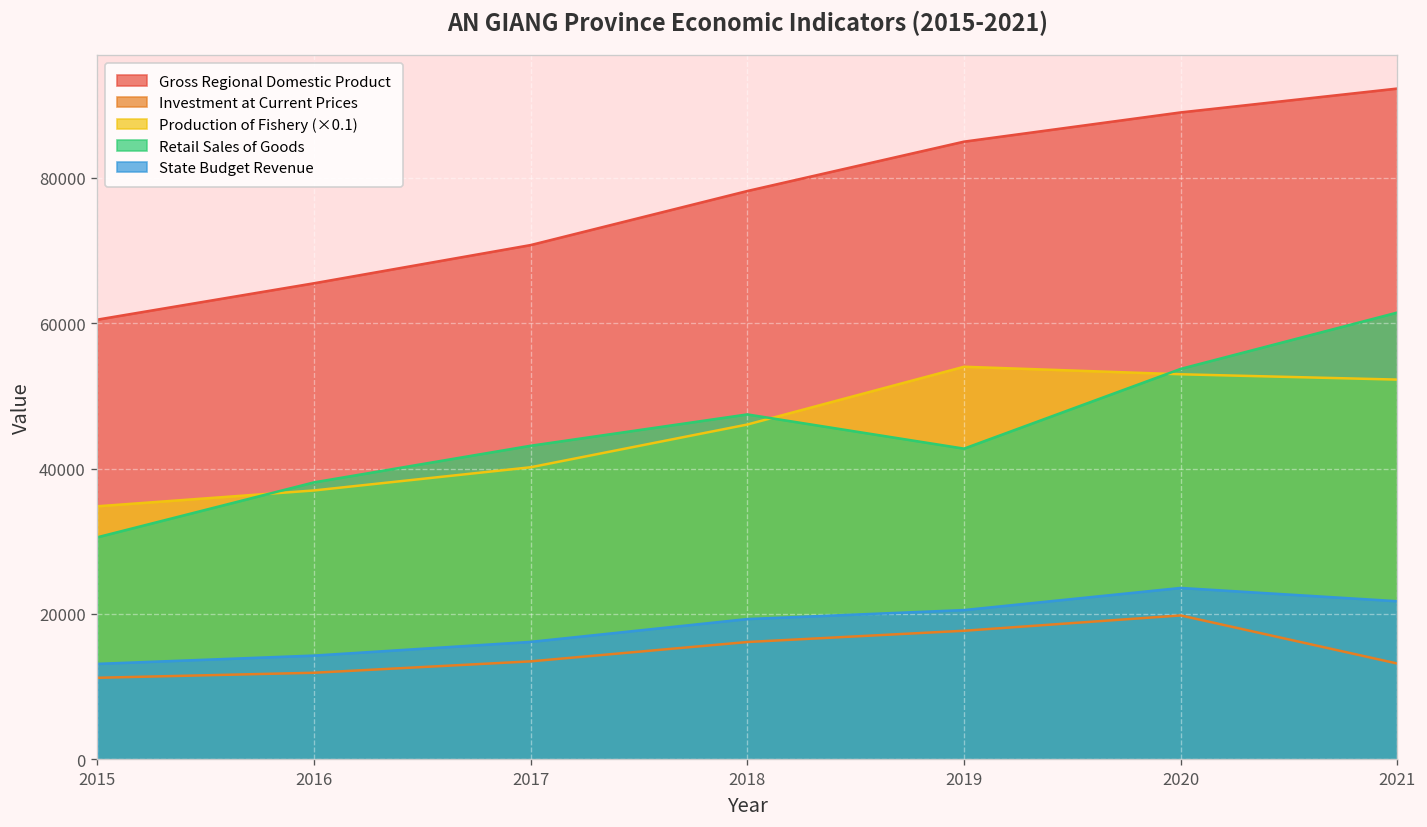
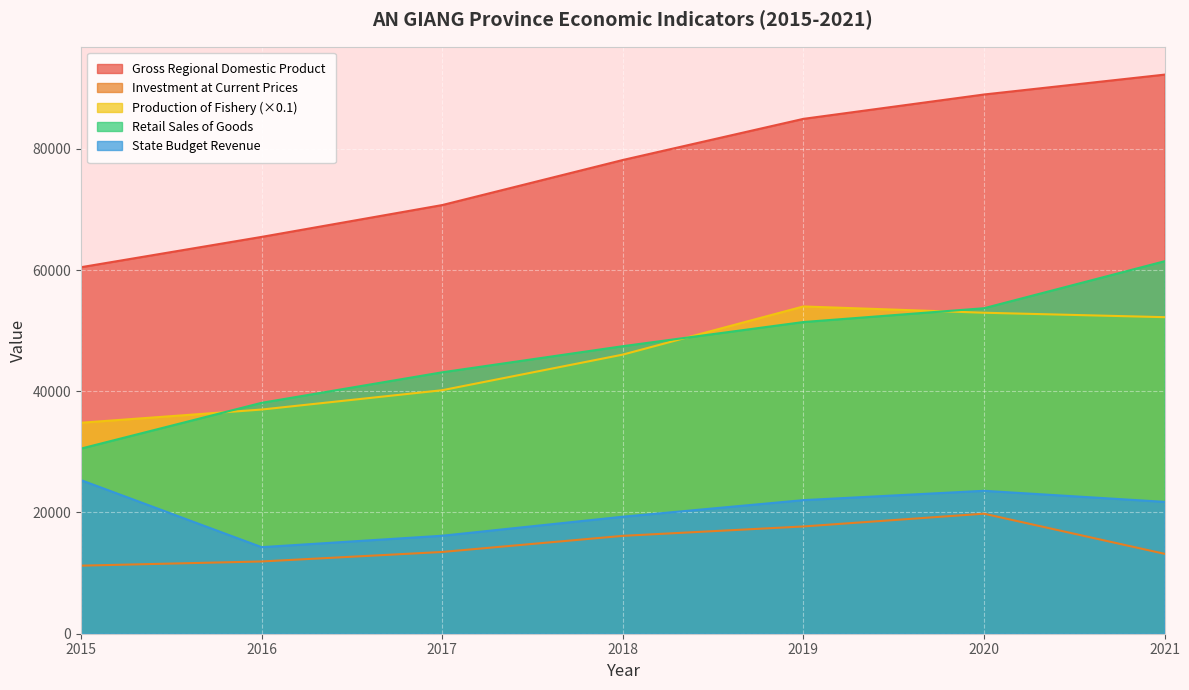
State Budget Revenue, 2015: 13000 -> 25000
Retail Sales of Goods, 2019: 43000 -> 51000
State Budget Revenue, 2019: 21000 -> 22000
